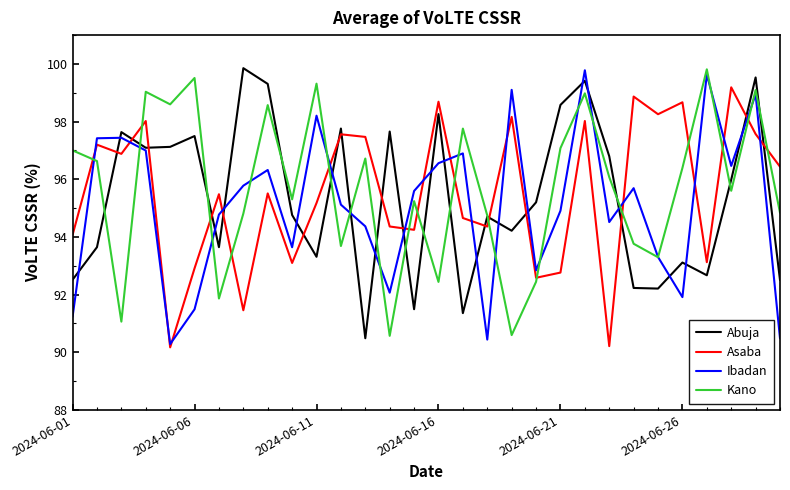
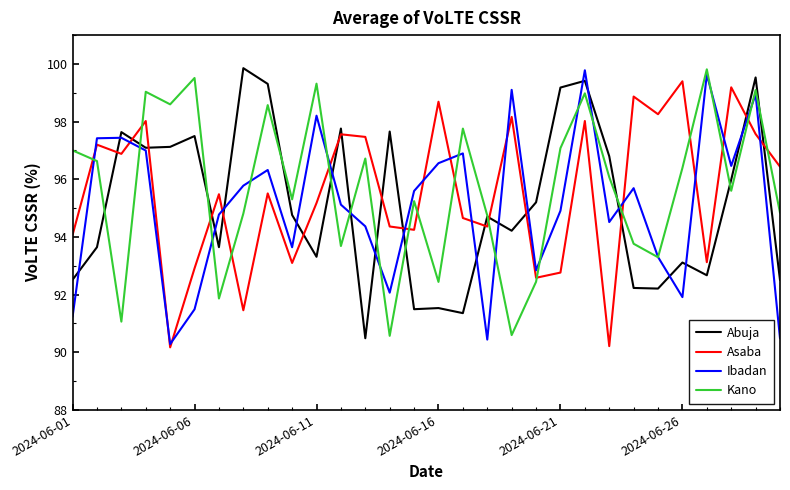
Abuja, 2024-06-16: 98.3 -> 91.5
Abuja, 2024-06-21: 98.6 -> 99.2
Asaba, 2024-06-26: 98.7 -> 99.4
